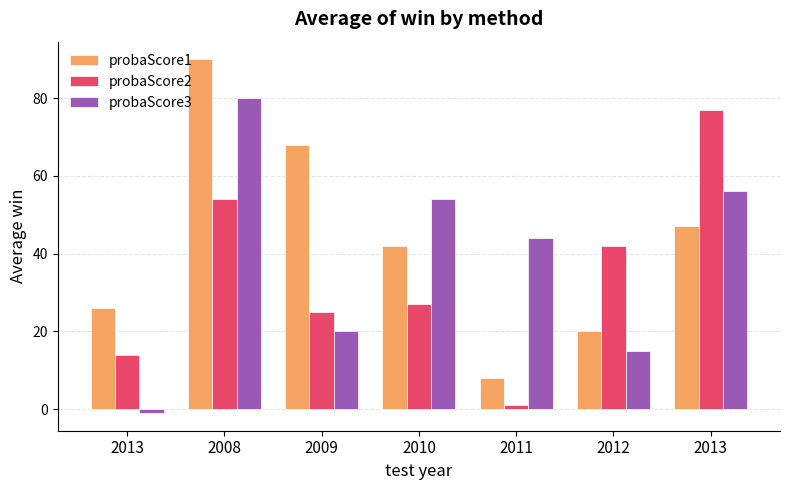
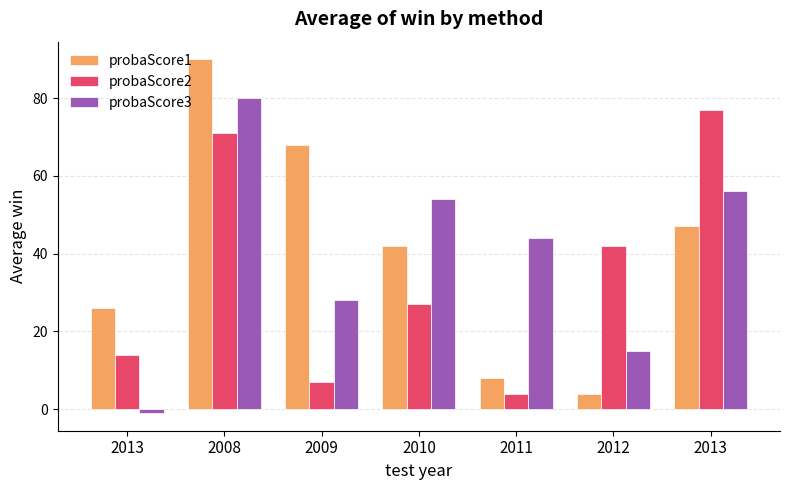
probaScore2, 2008: 54 -> 71
probaScore2, 2009: 25 -> 7
probaScore3, 2009: 20 -> 28
probaScore2, 2011: 1 -> 4
probaScore1, 2012: 20 -> 4
